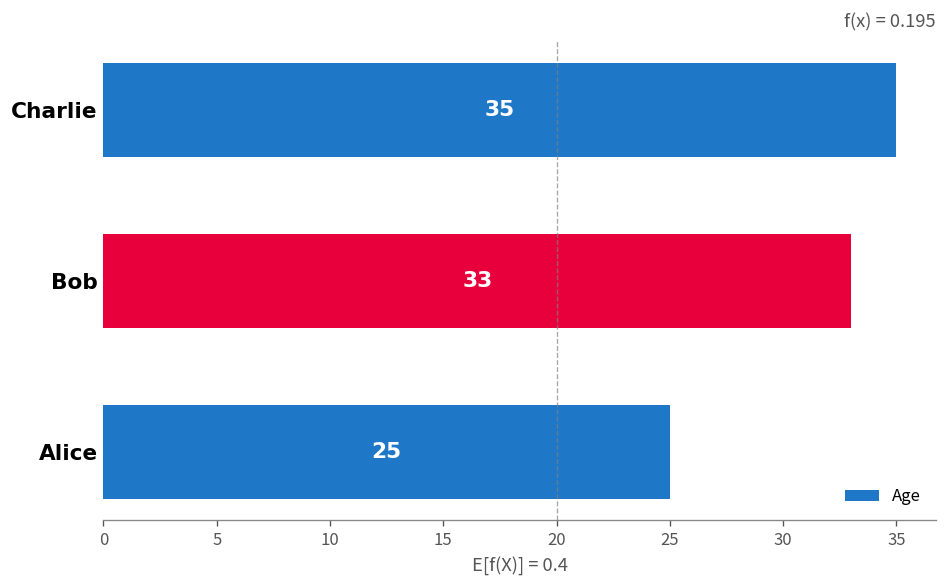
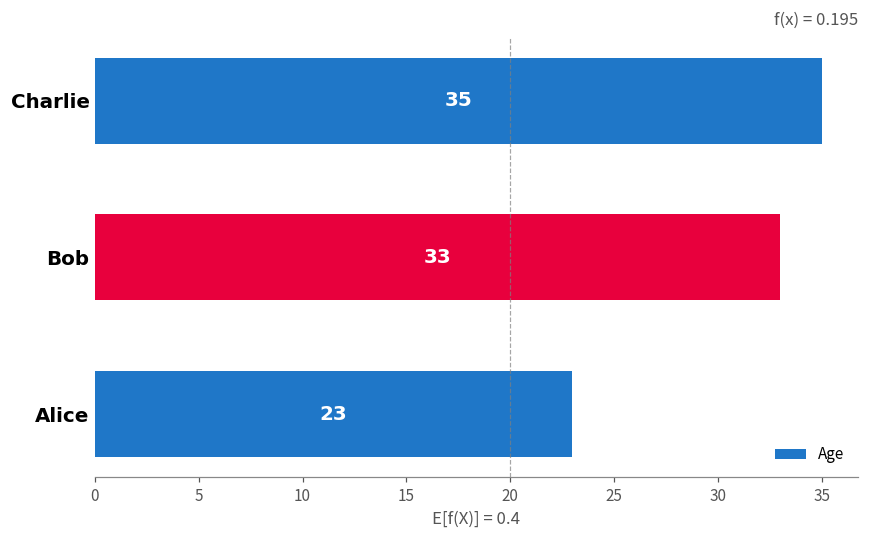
Alice: 25 -> 23
